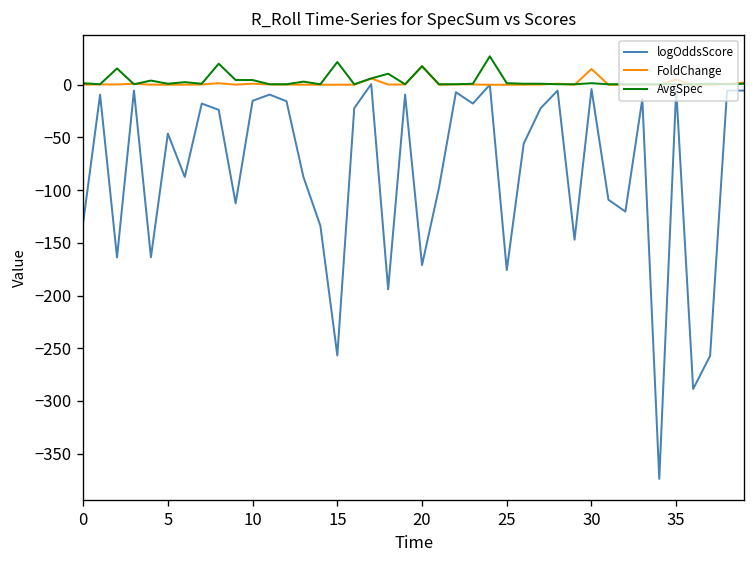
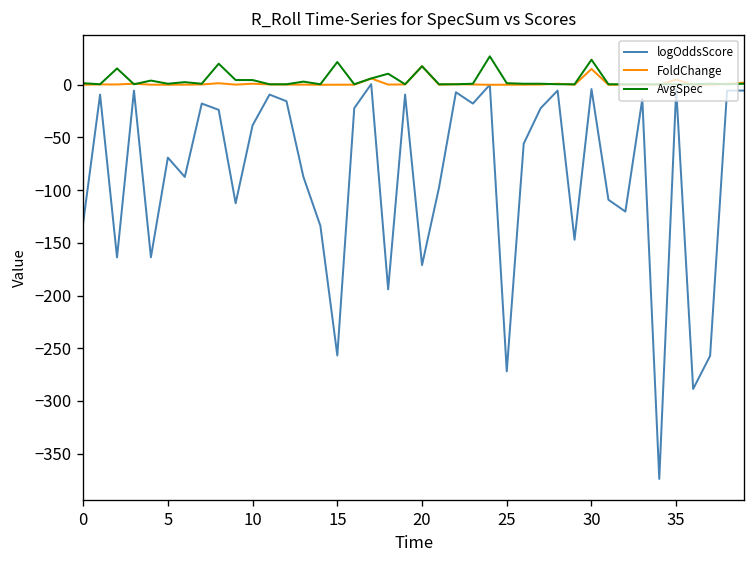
logOddsScore, 5: -50 -> -70
logOddsScore, 10: -20 -> -40
logOddsScore, 25: -180 -> -270
AvgSpec, 30: 0 -> 20
